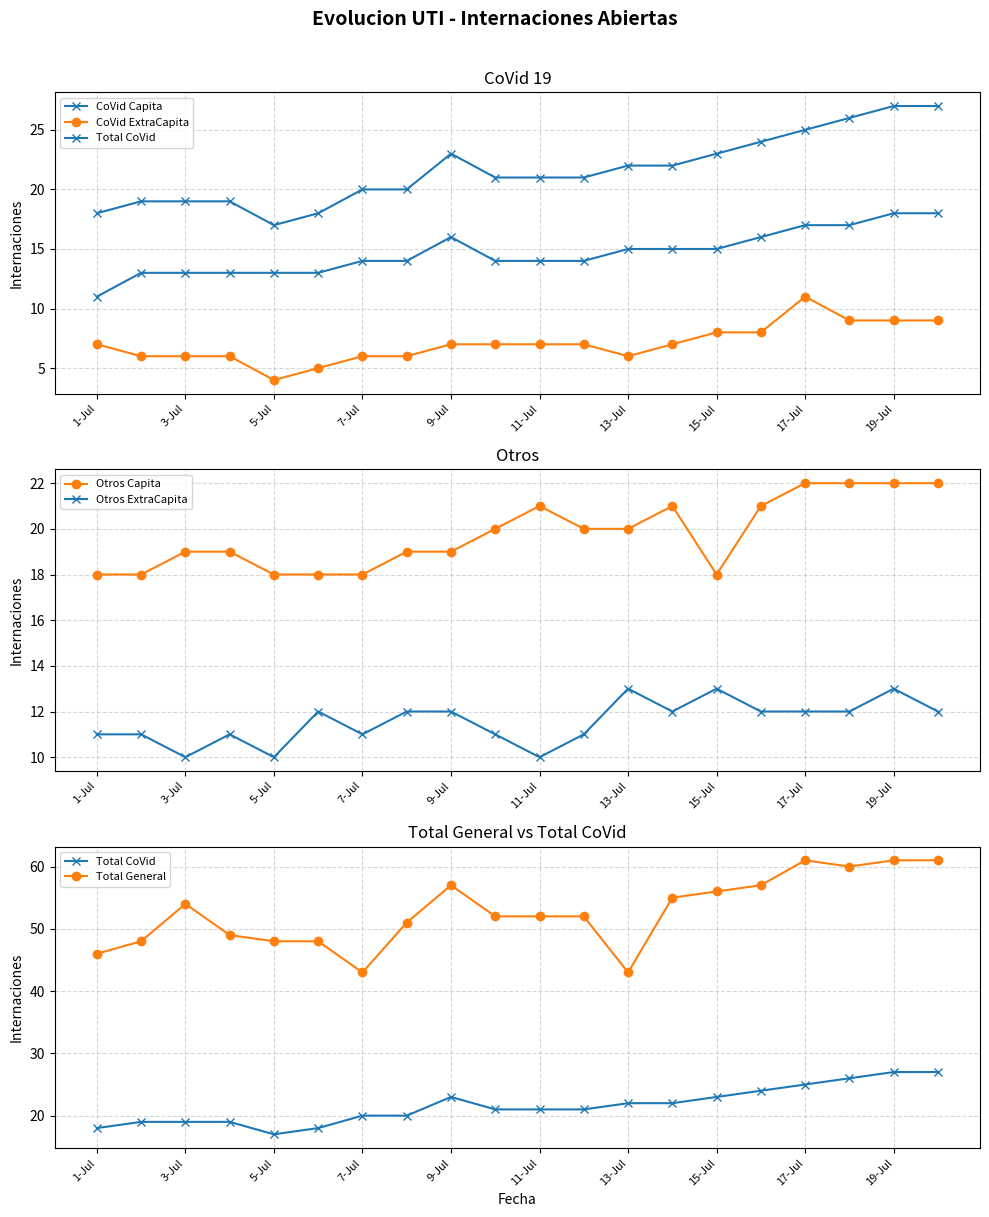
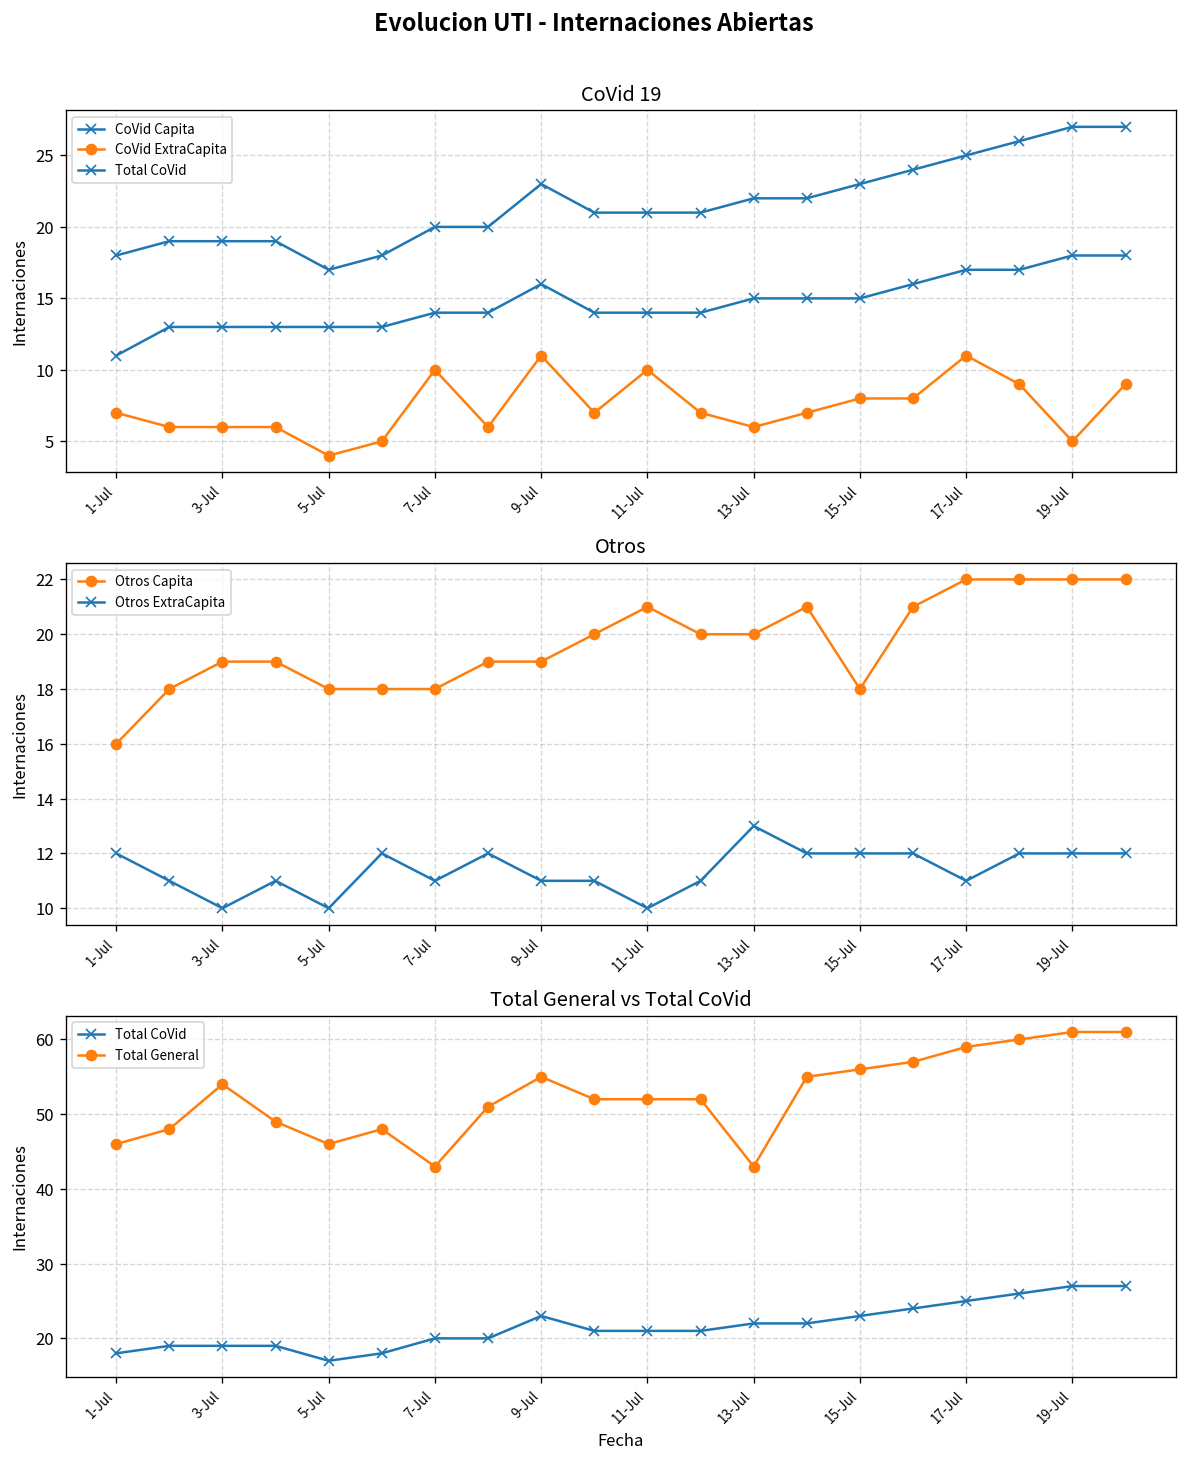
CoVid 19, CoVid ExtraCapita, 7-Jul: 6 -> 10
CoVid 19, CoVid ExtraCapita, 9-Jul: 7 -> 11
CoVid 19, CoVid ExtraCapita, 11-Jul: 7 -> 10
CoVid 19, CoVid ExtraCapita, 19-Jul: 9 -> 5
Otros, Otros Capita, 1-Jul: 18 -> 16
Otros, Otros ExtraCapita, 1-Jul: 11 -> 12
Otros, Otros ExtraCapita, 9-Jul: 12 -> 11
Otros, Otros ExtraCapita, 15-Jul: 13 -> 12
Otros, Otros ExtraCapita, 17-Jul: 12 -> 11
Otros, Otros ExtraCapita, 19-Jul: 13 -> 12
Total General vs Total CoVid, Total General, 5-Jul: 48 -> 46
Total General vs Total CoVid, Total General, 9-Jul: 57 -> 55
Total General vs Total CoVid, Total General, 17-Jul: 61 -> 59
